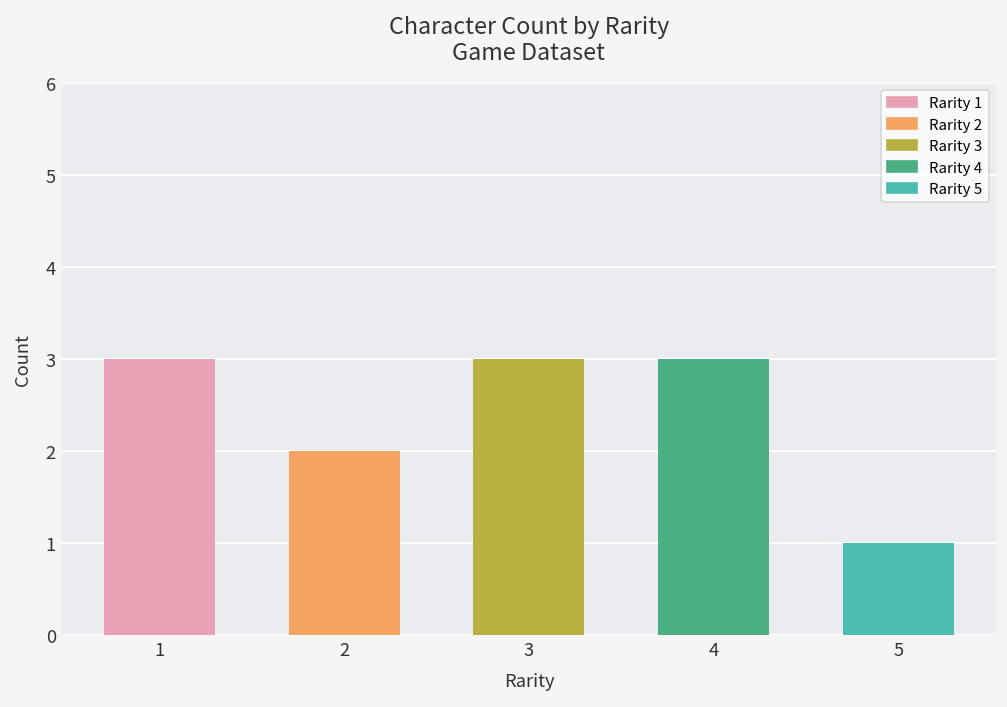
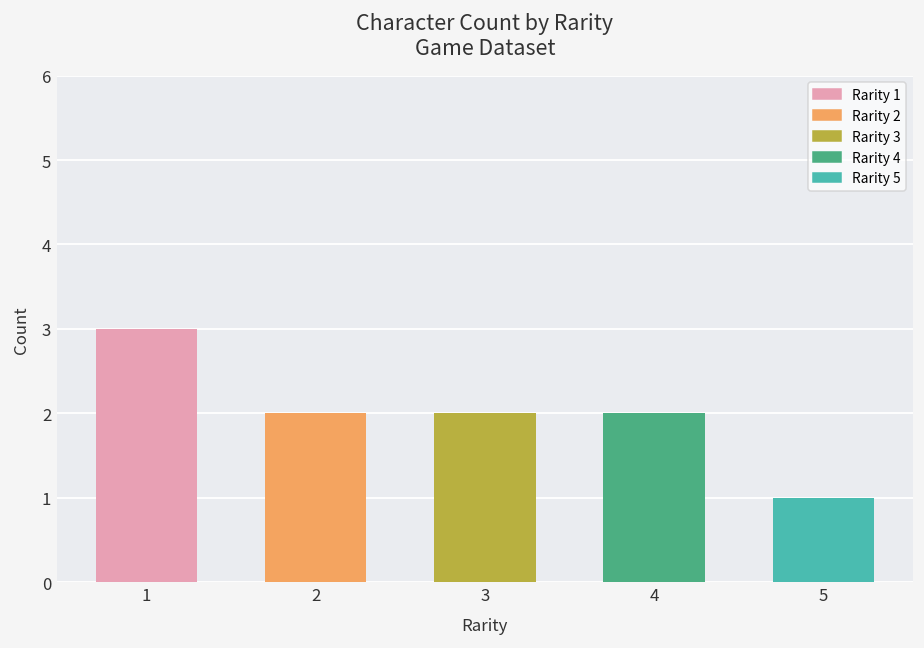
3: 3 -> 2
4: 3 -> 2
